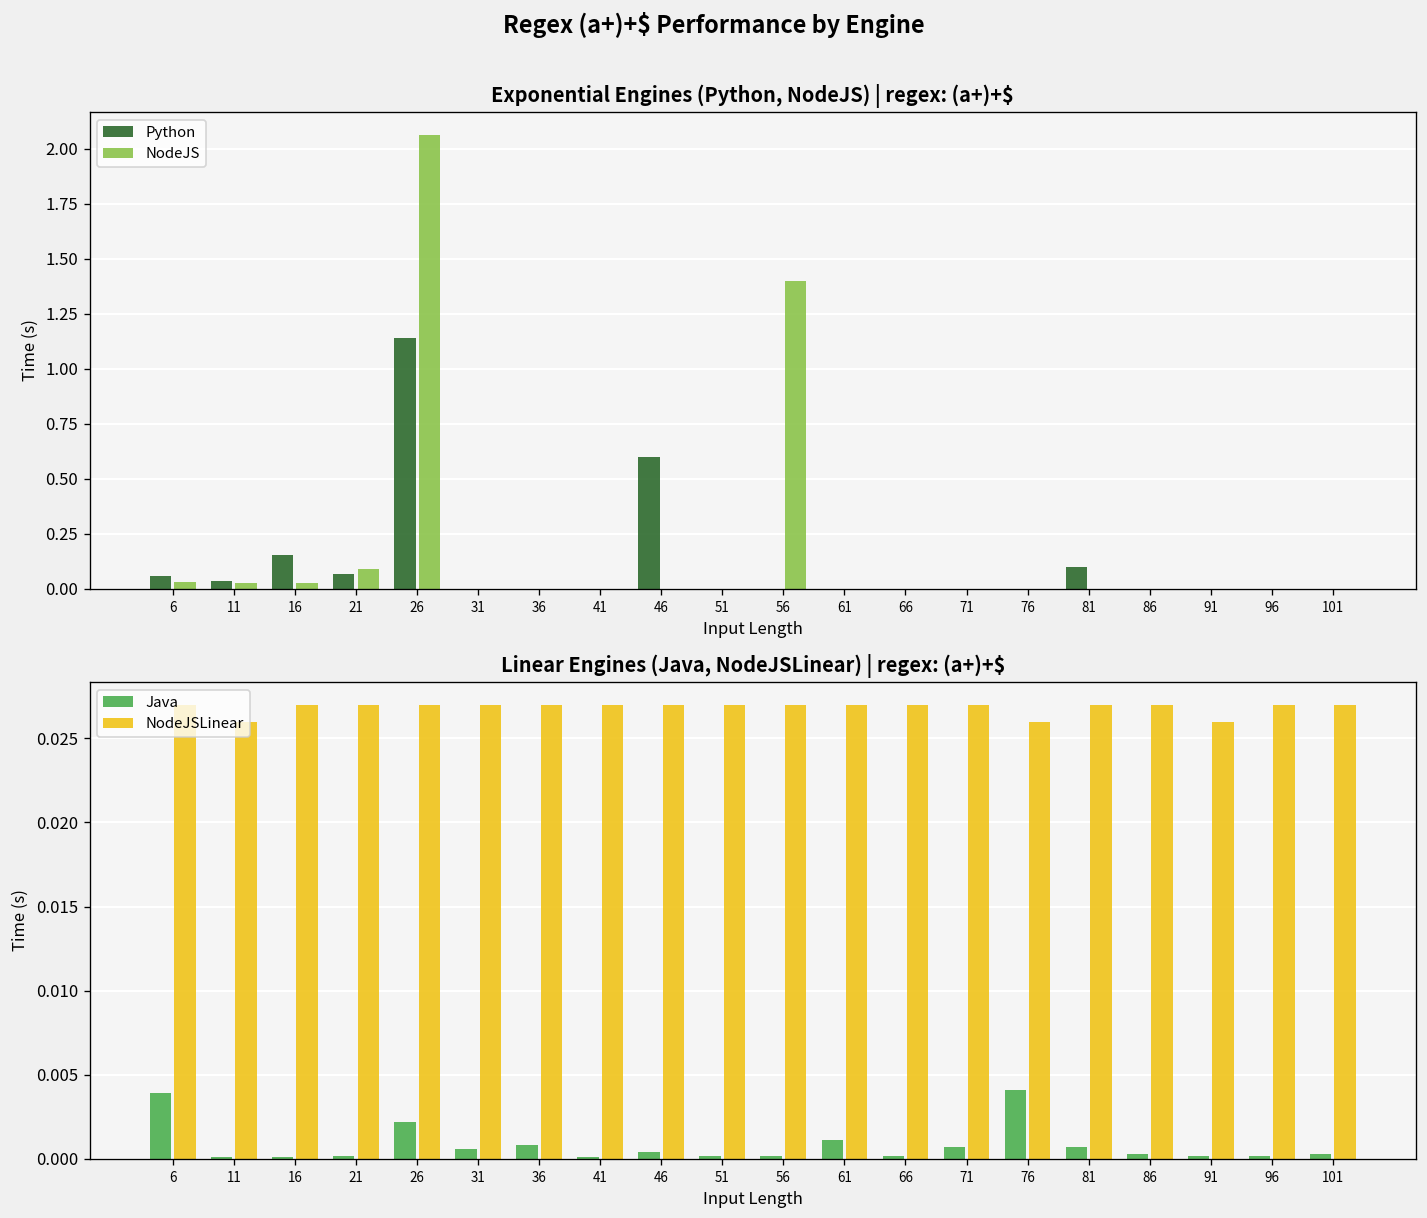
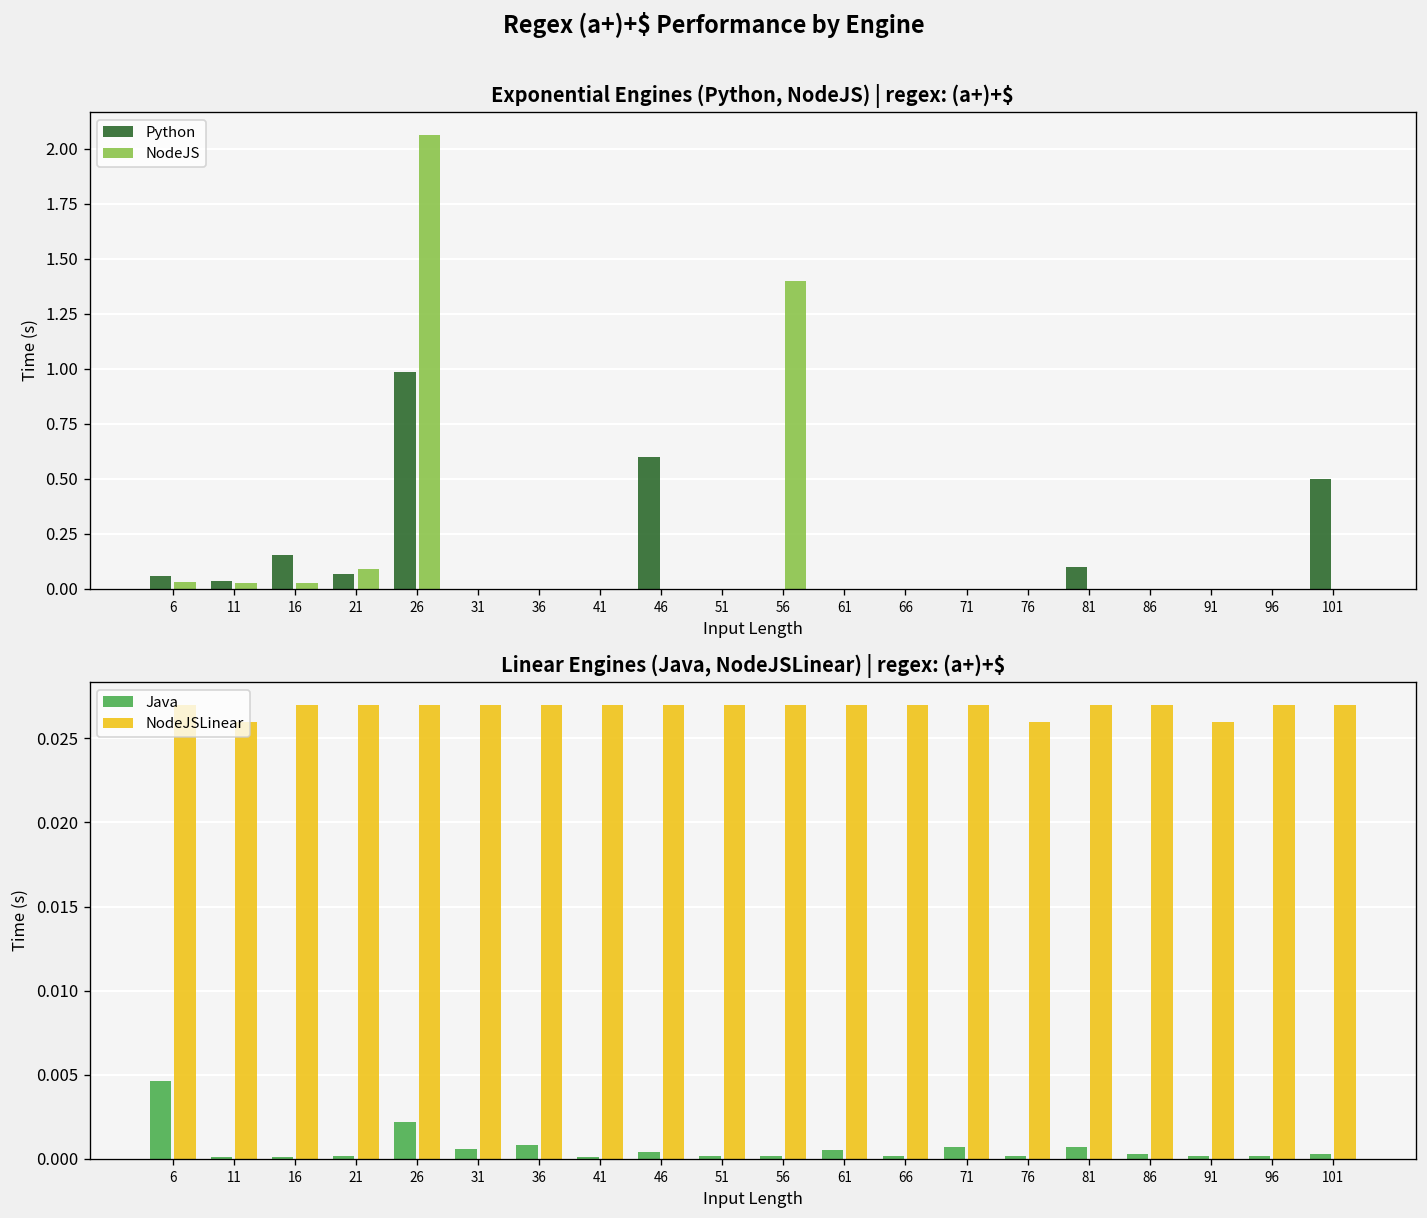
Exponential Engines (Python, NodeJS) | regex: (a+)+$, Python, 26: 1.14 -> 0.99
Exponential Engines (Python, NodeJS) | regex: (a+)+$, Python, 101: 0.0 -> 0.5
Linear Engines (Java, NodeJSLinear) | regex: (a+)+$, Java, 6: 0.0039 -> 0.0046
Linear Engines (Java, NodeJSLinear) | regex: (a+)+$, Java, 61: 0.0011 -> 0.0005
Linear Engines (Java, NodeJSLinear) | regex: (a+)+$, Java, 76: 0.0041 -> 0.0002
